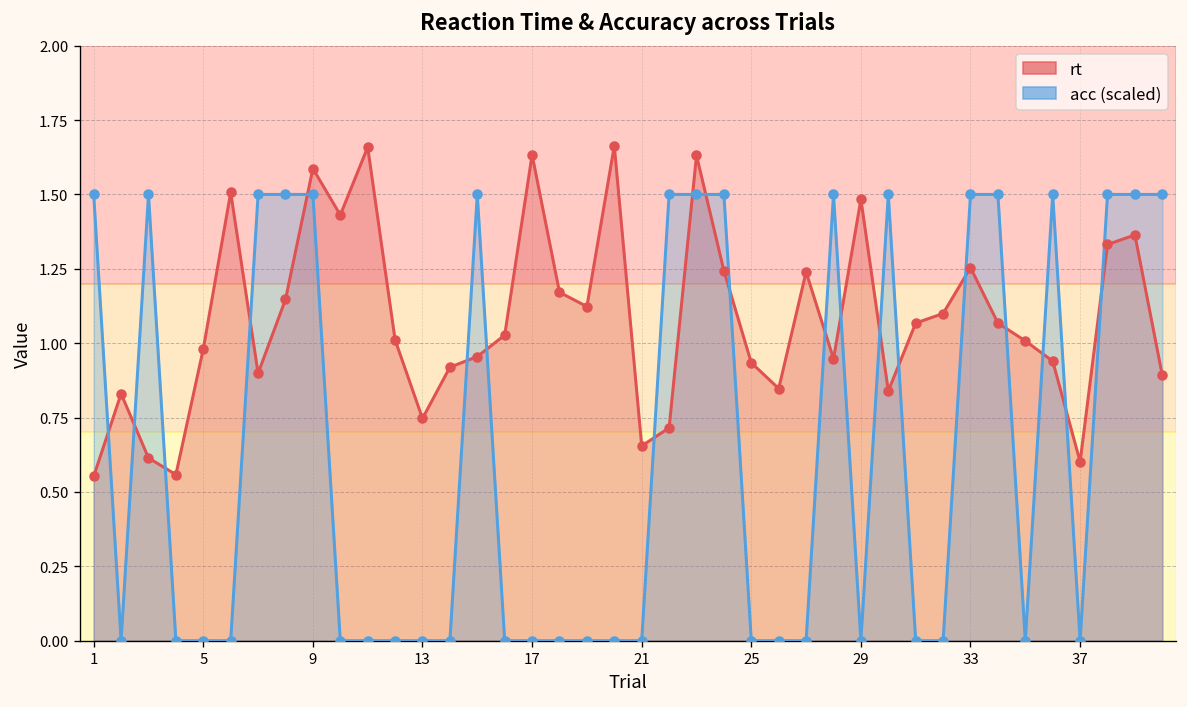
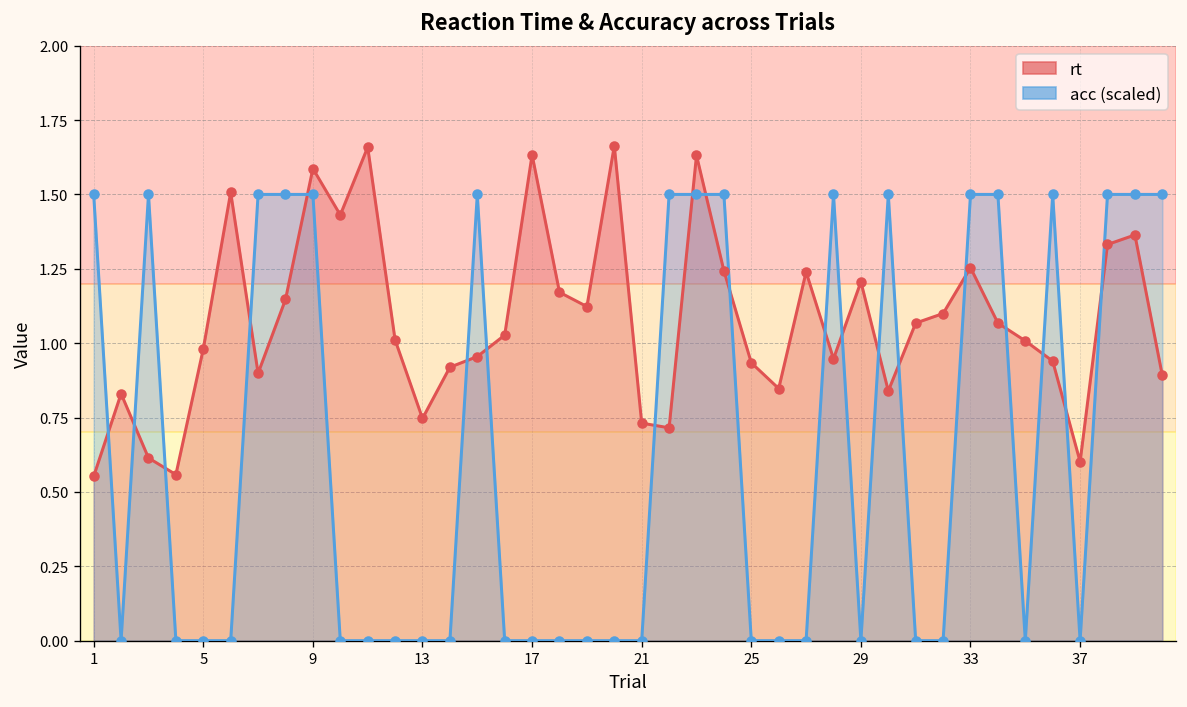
rt, 21: 0.65 -> 0.73
rt, 29: 1.48 -> 1.21
